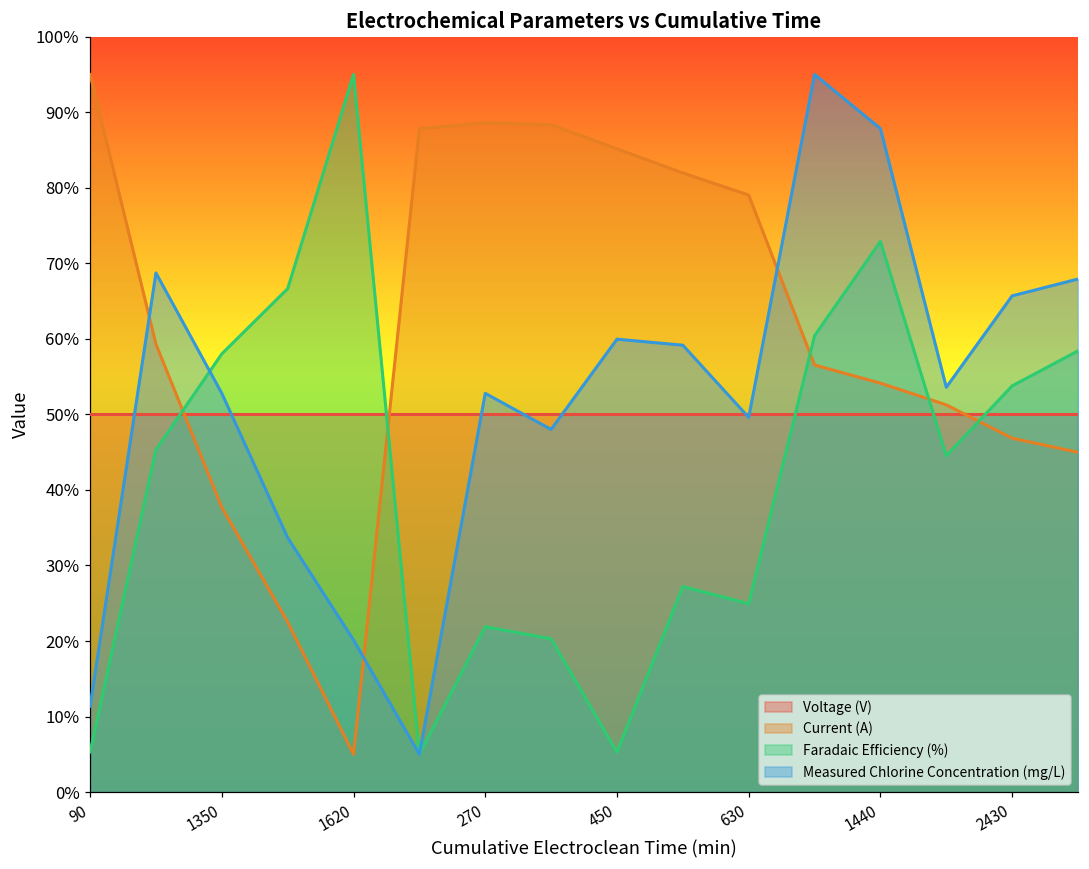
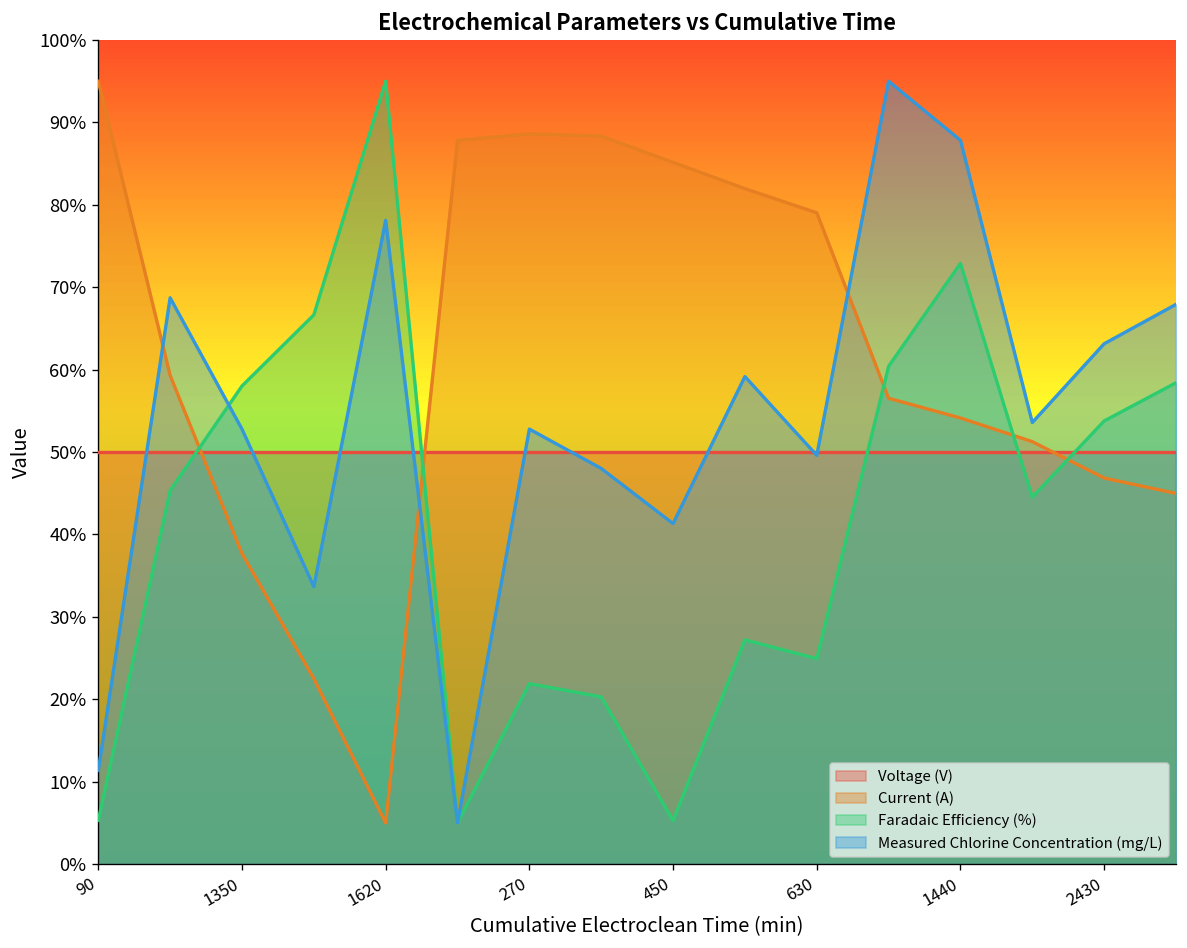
Measured Chlorine Concentration (mg/L), 1620: 20% -> 78%
Measured Chlorine Concentration (mg/L), 450: 60% -> 41%
Measured Chlorine Concentration (mg/L), 2430: 66% -> 63%
